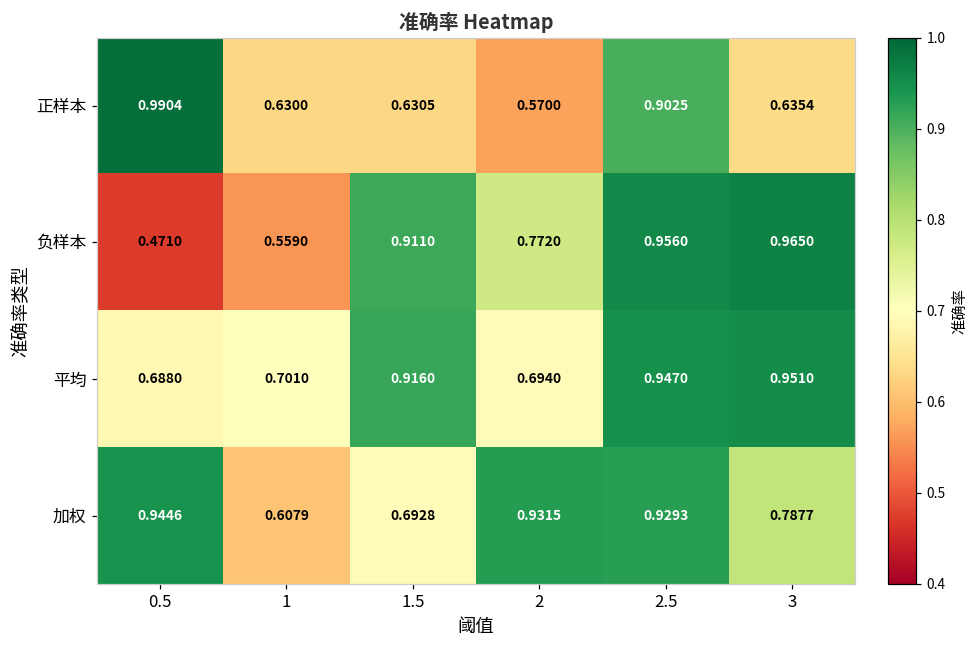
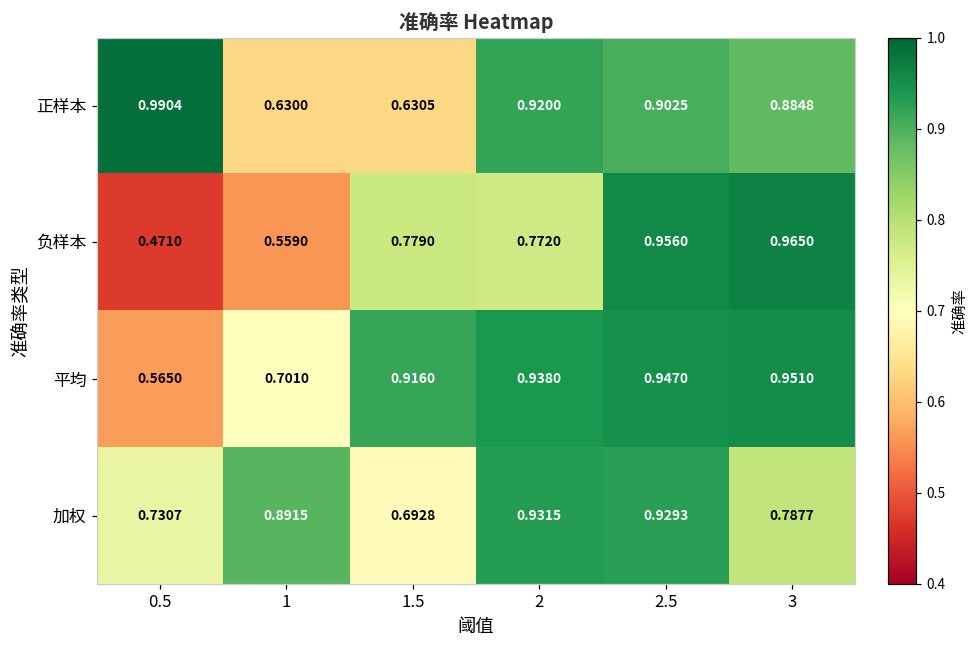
正样本, 2: 0.5700 -> 0.9200
正样本, 3: 0.6354 -> 0.8848
负样本, 1.5: 0.9110 -> 0.7790
平均, 0.5: 0.6880 -> 0.5650
平均, 2: 0.6940 -> 0.9380
加权, 0.5: 0.9446 -> 0.7307
加权, 1: 0.6079 -> 0.8915
